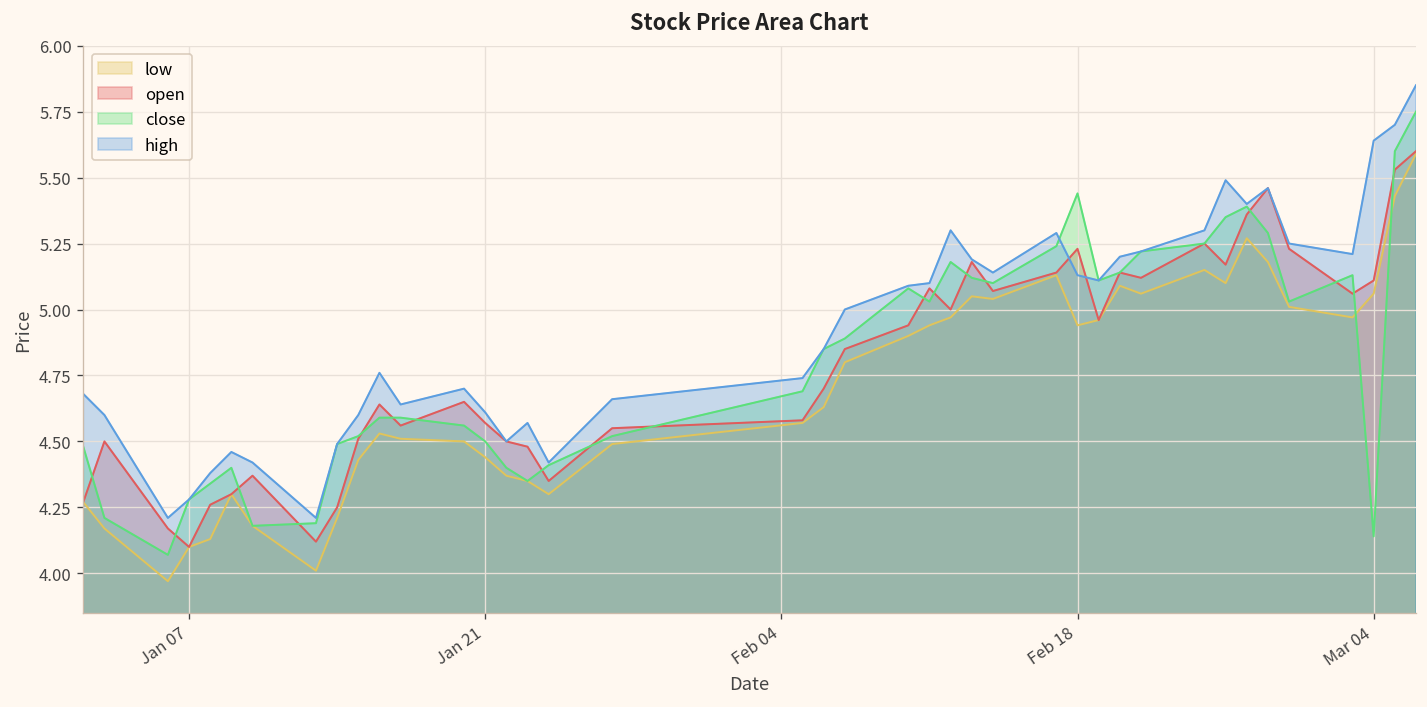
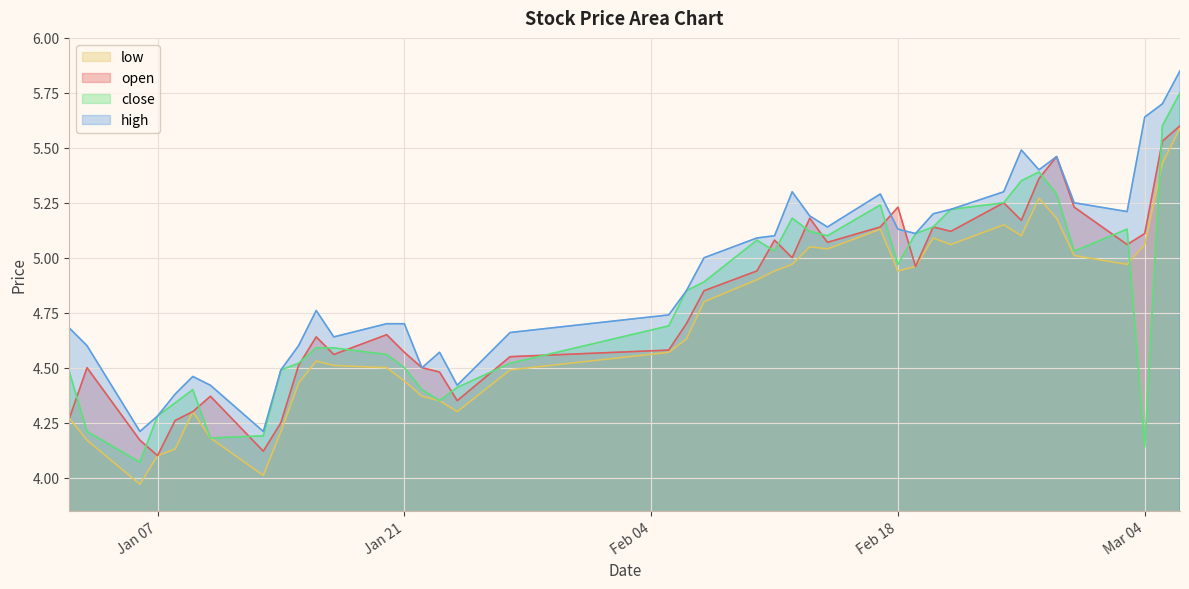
high, Jan 21: 4.61 -> 4.70
close, Feb 18: 5.44 -> 4.97
